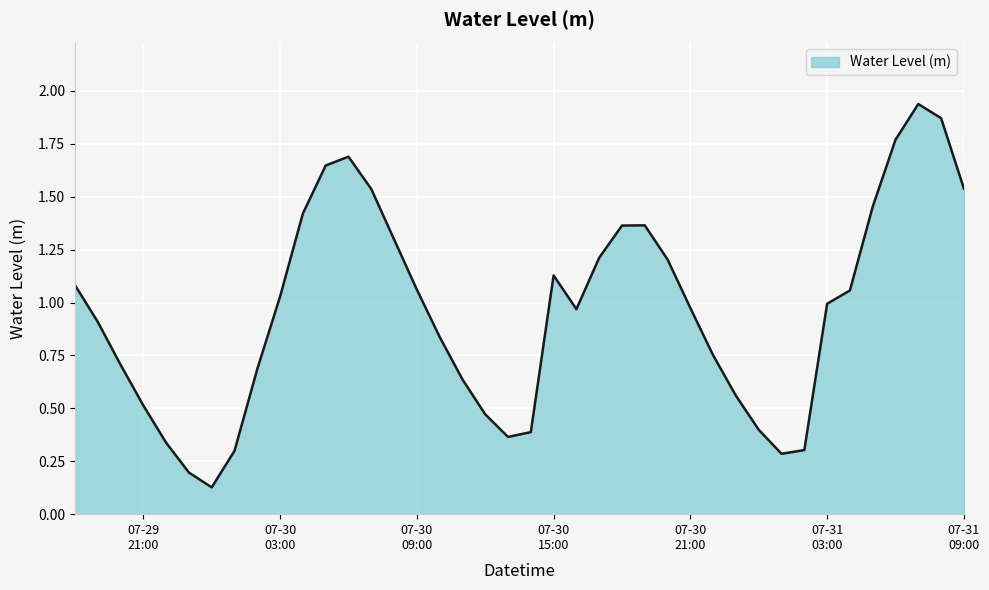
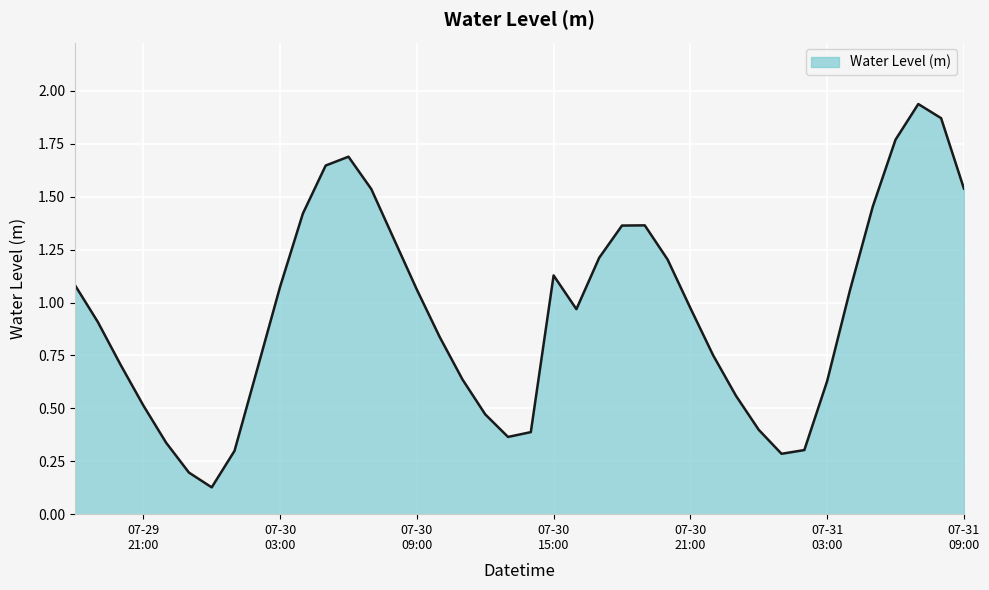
07-30 03:00: 1.03 -> 1.07
07-31 03:00: 0.99 -> 0.63
